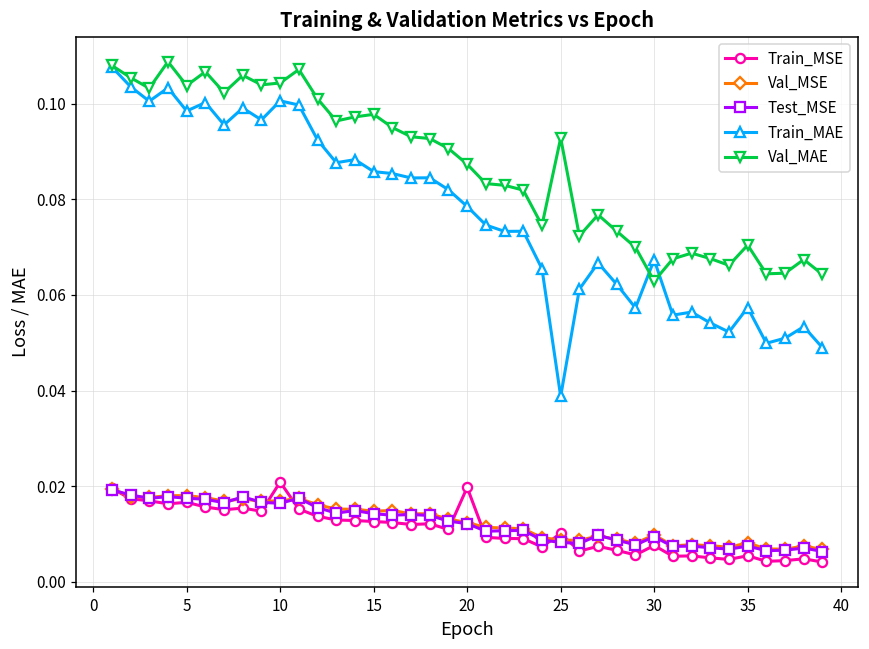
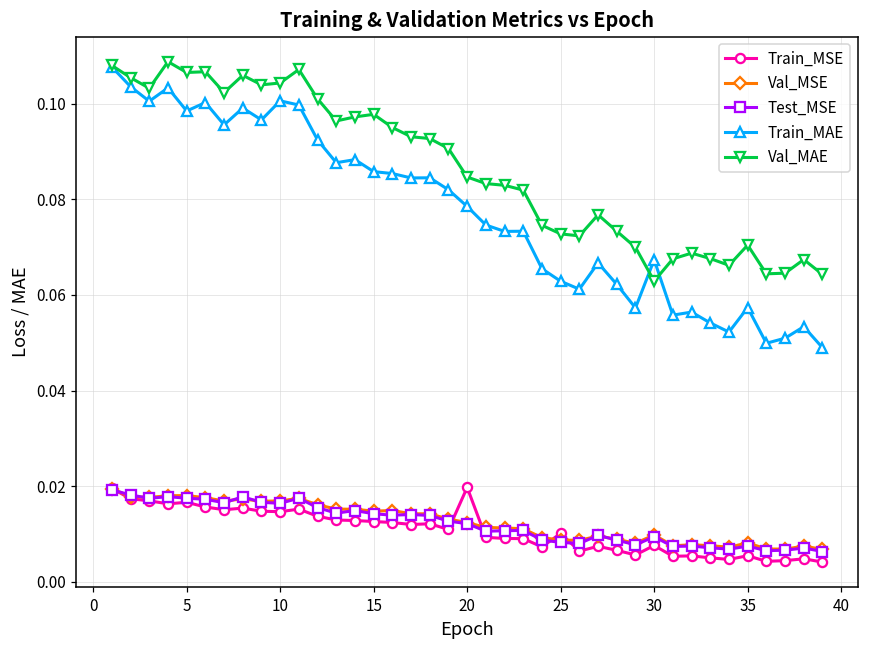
Val_MAE, 5: 0.104 -> 0.106
Train_MSE, 10: 0.021 -> 0.015
Val_MAE, 20: 0.087 -> 0.085
Train_MAE, 25: 0.039 -> 0.063
Val_MAE, 25: 0.093 -> 0.073
